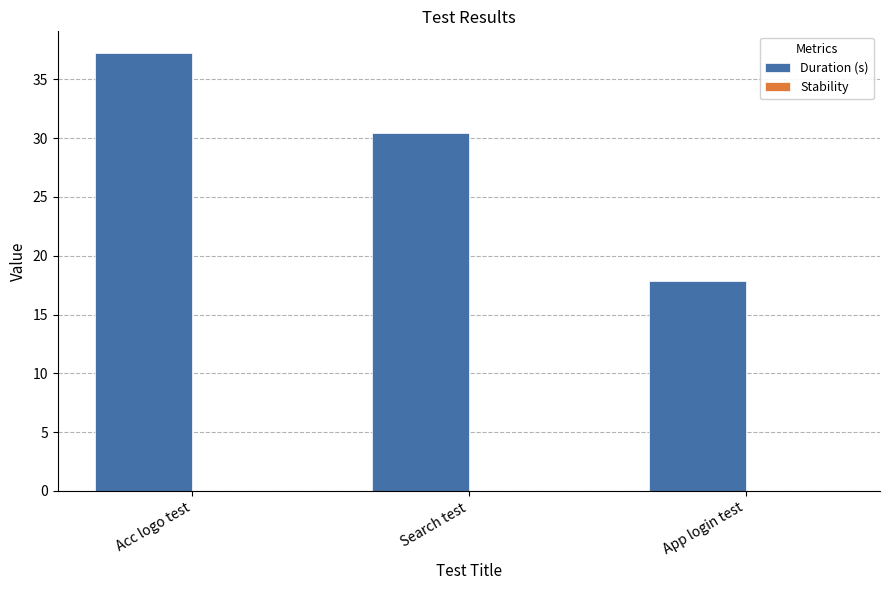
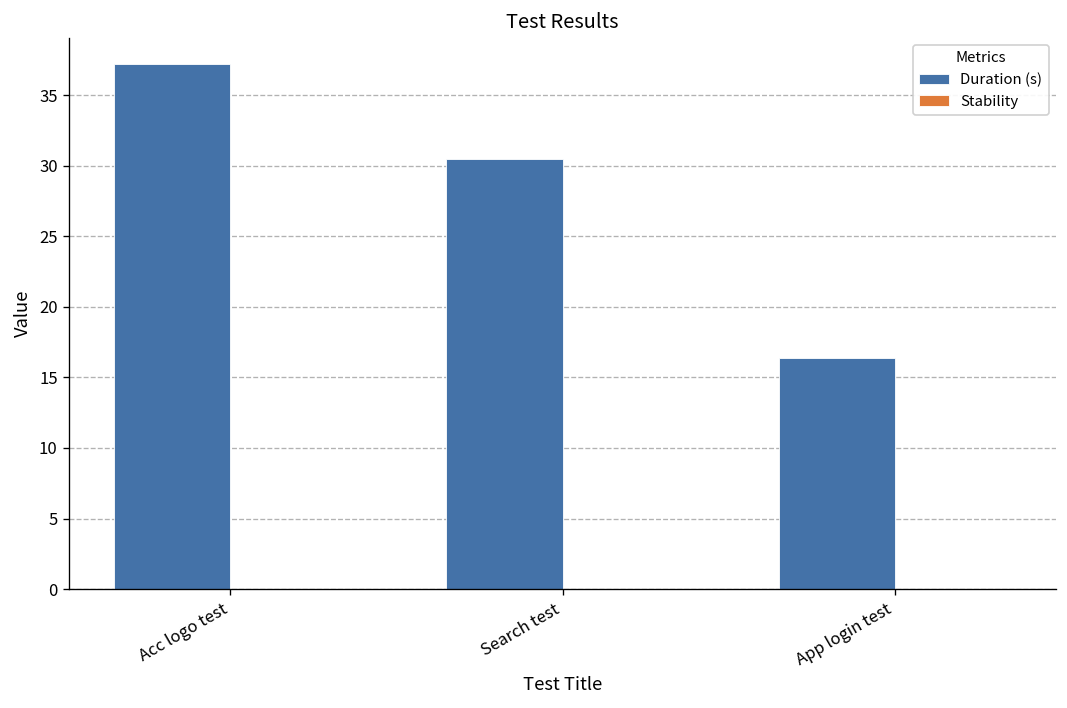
Duration (s), App login test: 17.8 -> 16.4
